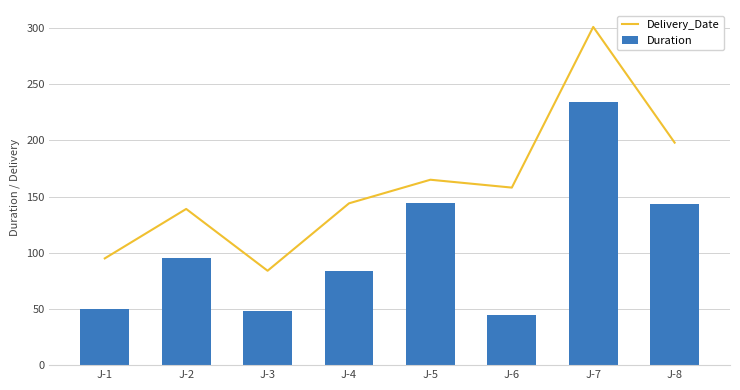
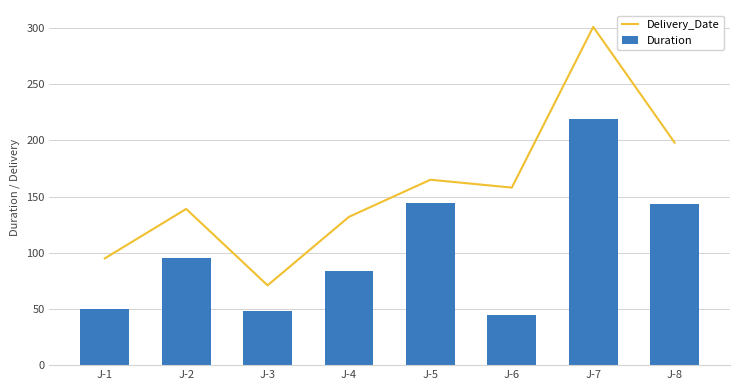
Delivery_Date, J-3: 84 -> 71
Delivery_Date, J-4: 144 -> 132
Duration, J-7: 234 -> 219
